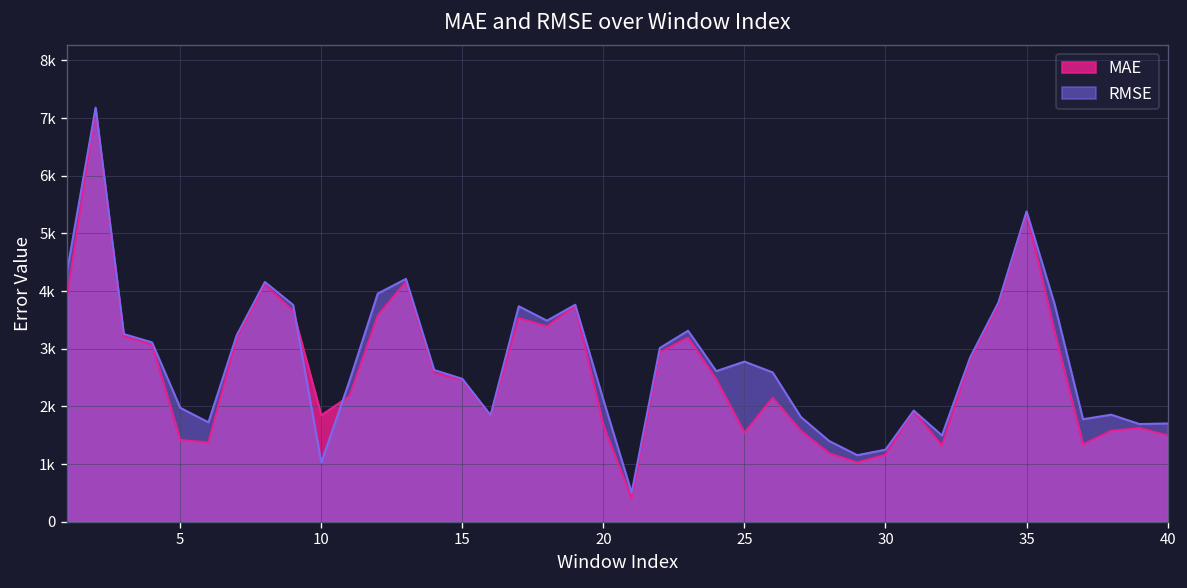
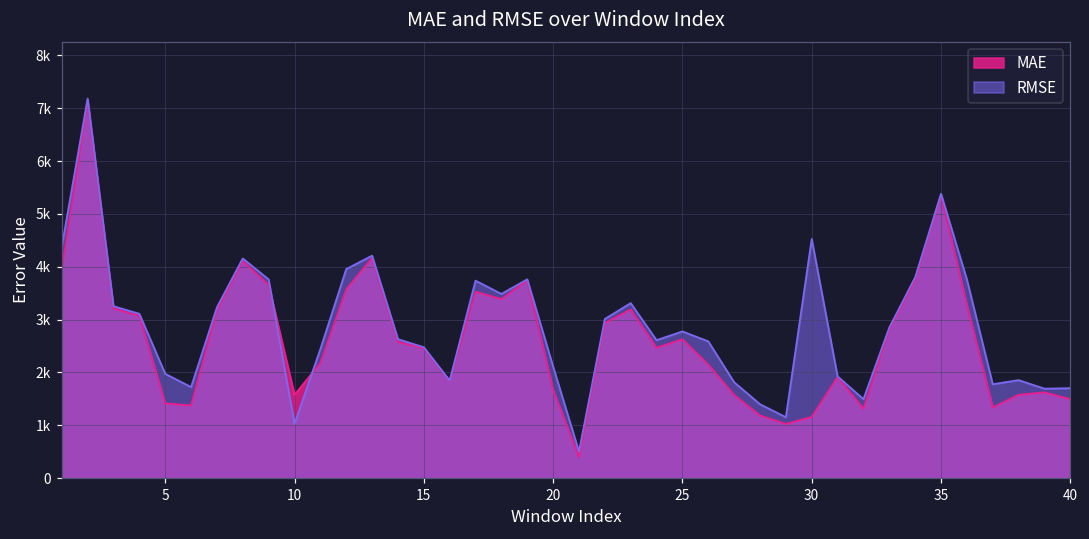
MAE, 10: 1800 -> 1600
MAE, 25: 1500 -> 2600
RMSE, 30: 1200 -> 4500
